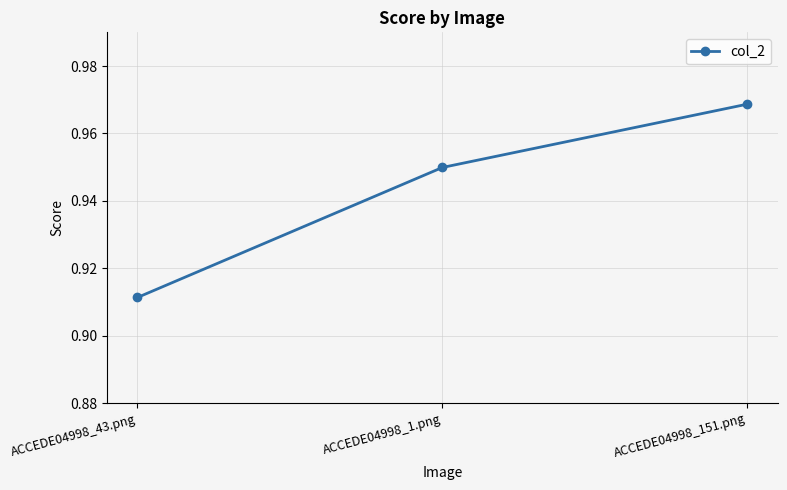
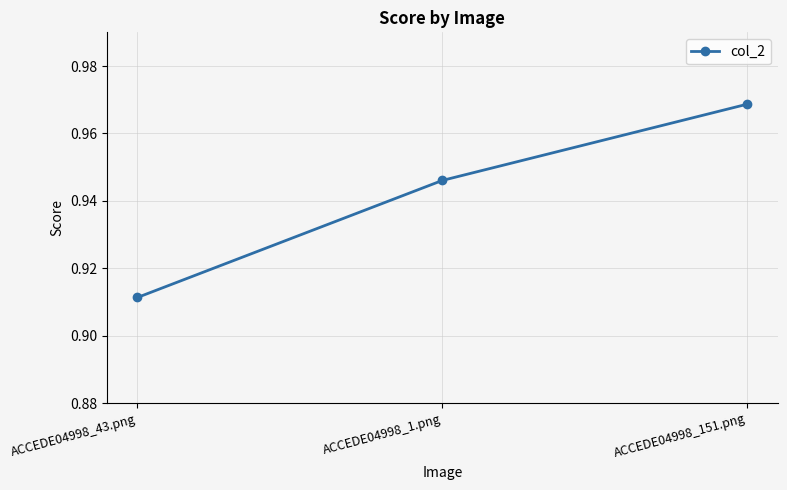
ACCEDE04998_1.png: 0.950 -> 0.946
